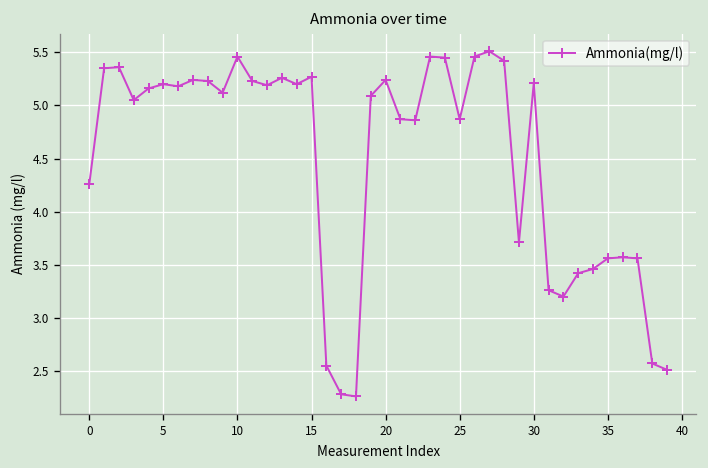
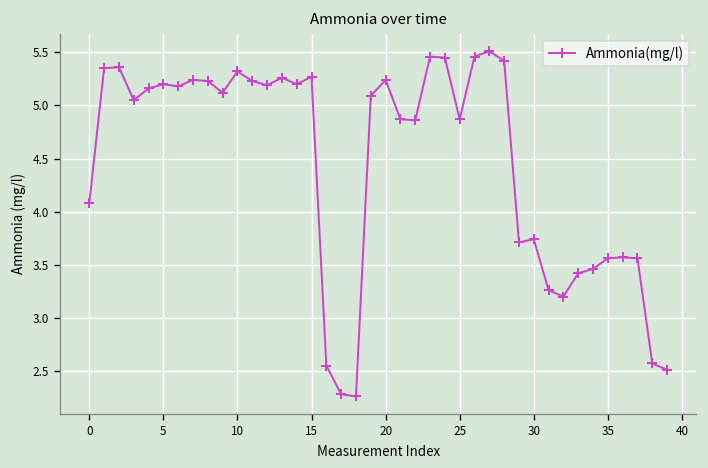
0: 4.3 -> 4.1
10: 5.5 -> 5.3
30: 5.2 -> 3.7
